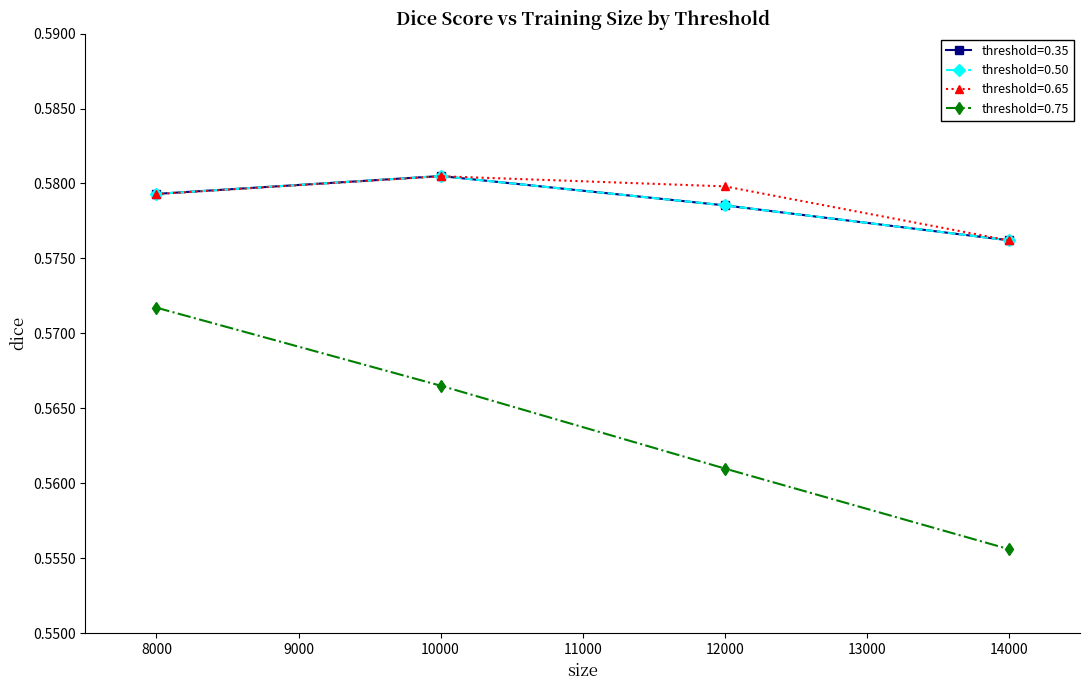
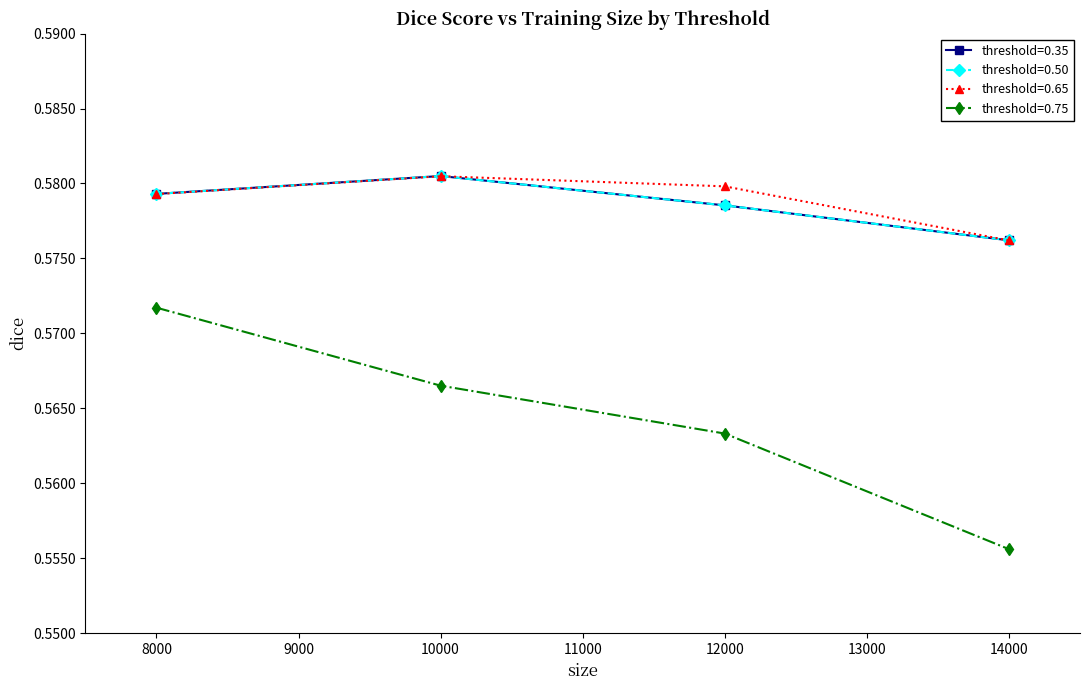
threshold=0.75, 12000: 0.5610 -> 0.5633
